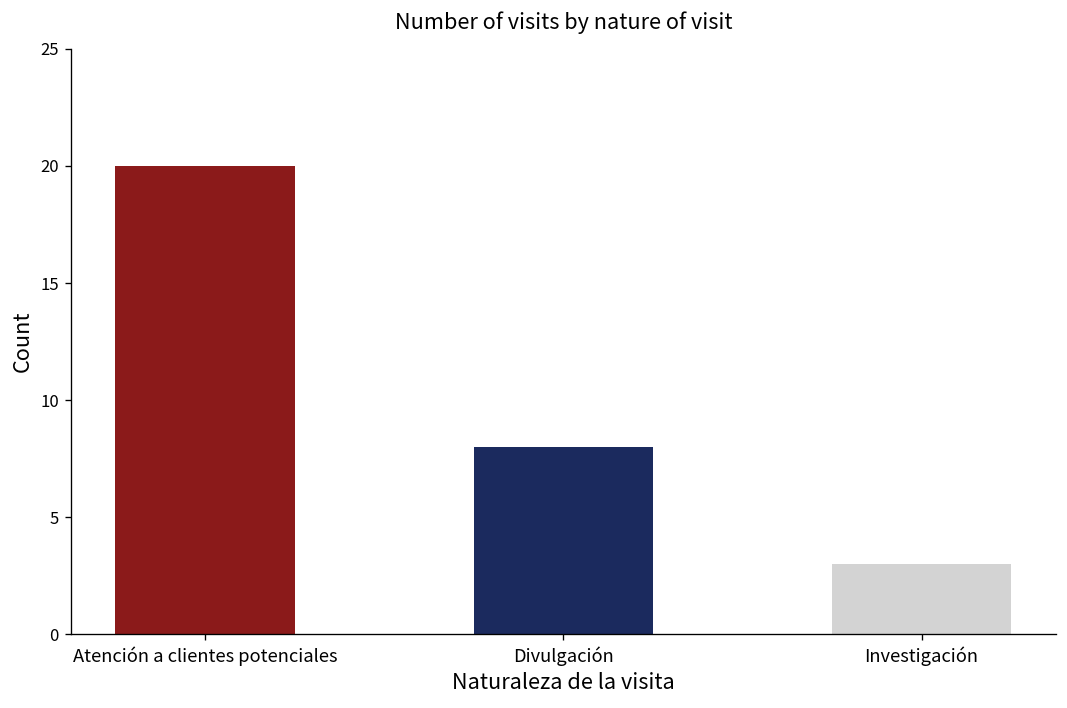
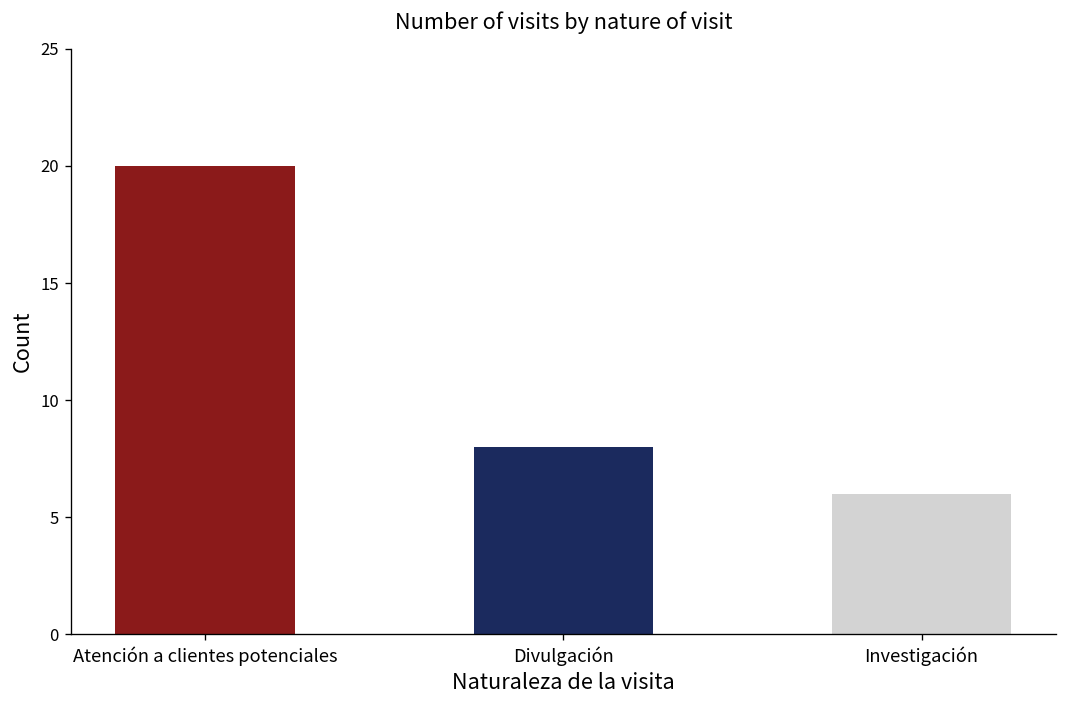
Investigación: 3 -> 6
